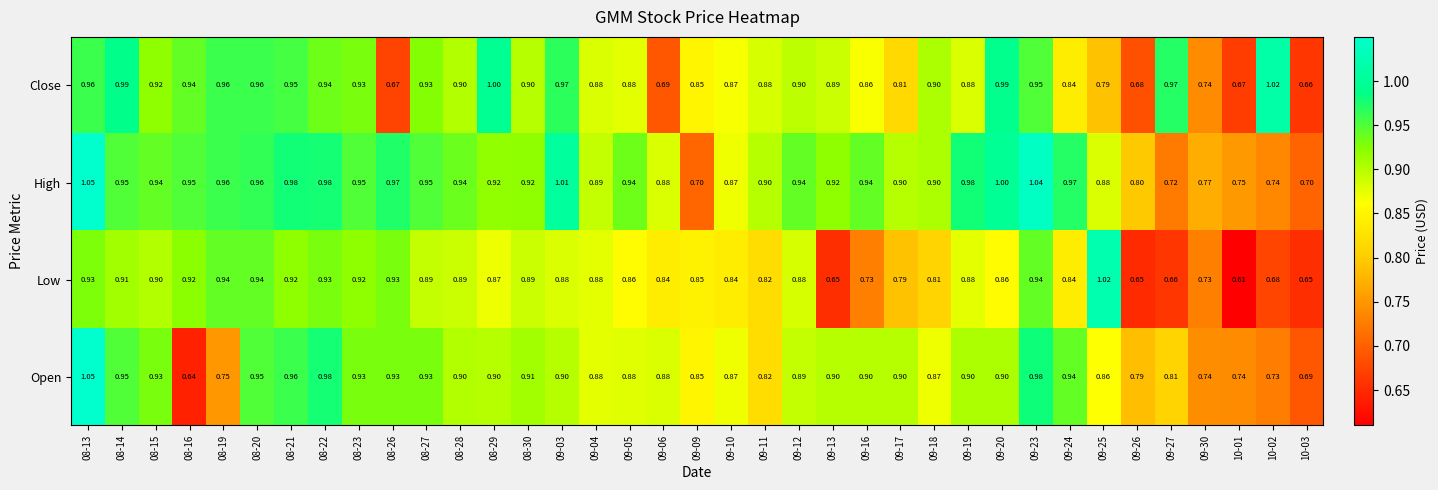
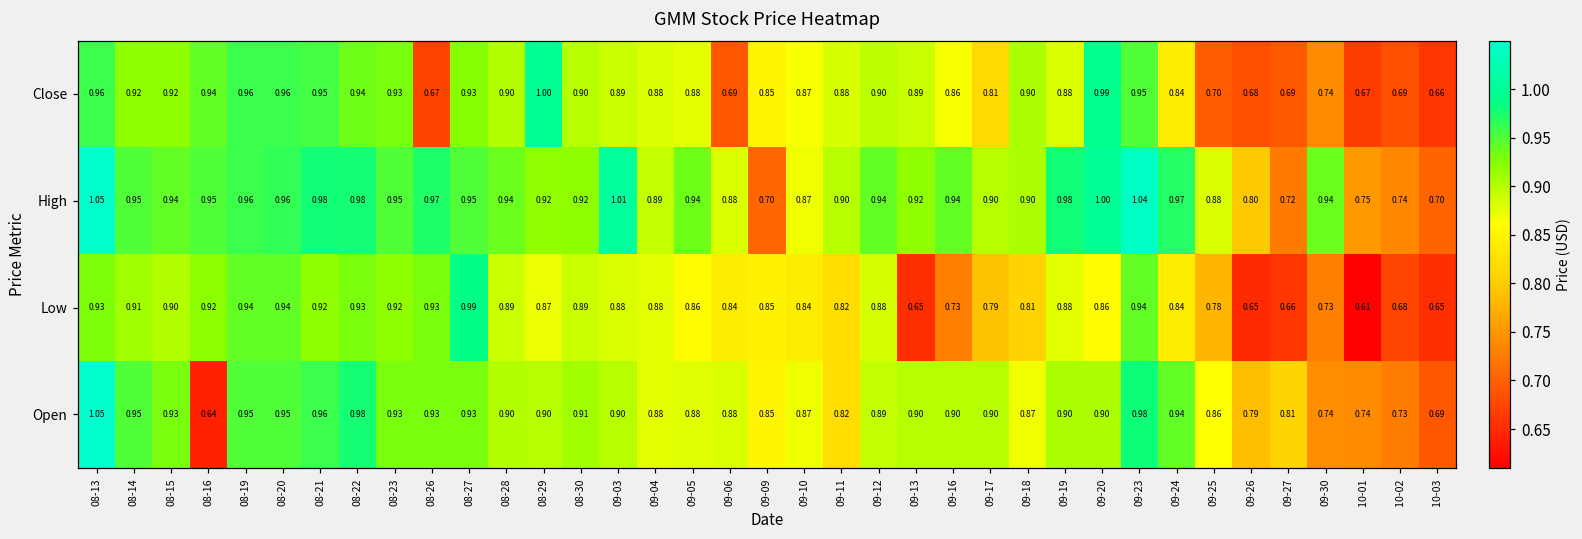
Close, 08-14: 0.99 -> 0.92
Close, 09-03: 0.97 -> 0.89
Close, 09-25: 0.79 -> 0.70
Close, 09-27: 0.97 -> 0.69
Close, 10-02: 1.02 -> 0.69
High, 09-30: 0.77 -> 0.94
Low, 08-27: 0.89 -> 0.99
Low, 09-25: 1.02 -> 0.78
Open, 08-19: 0.75 -> 0.95
